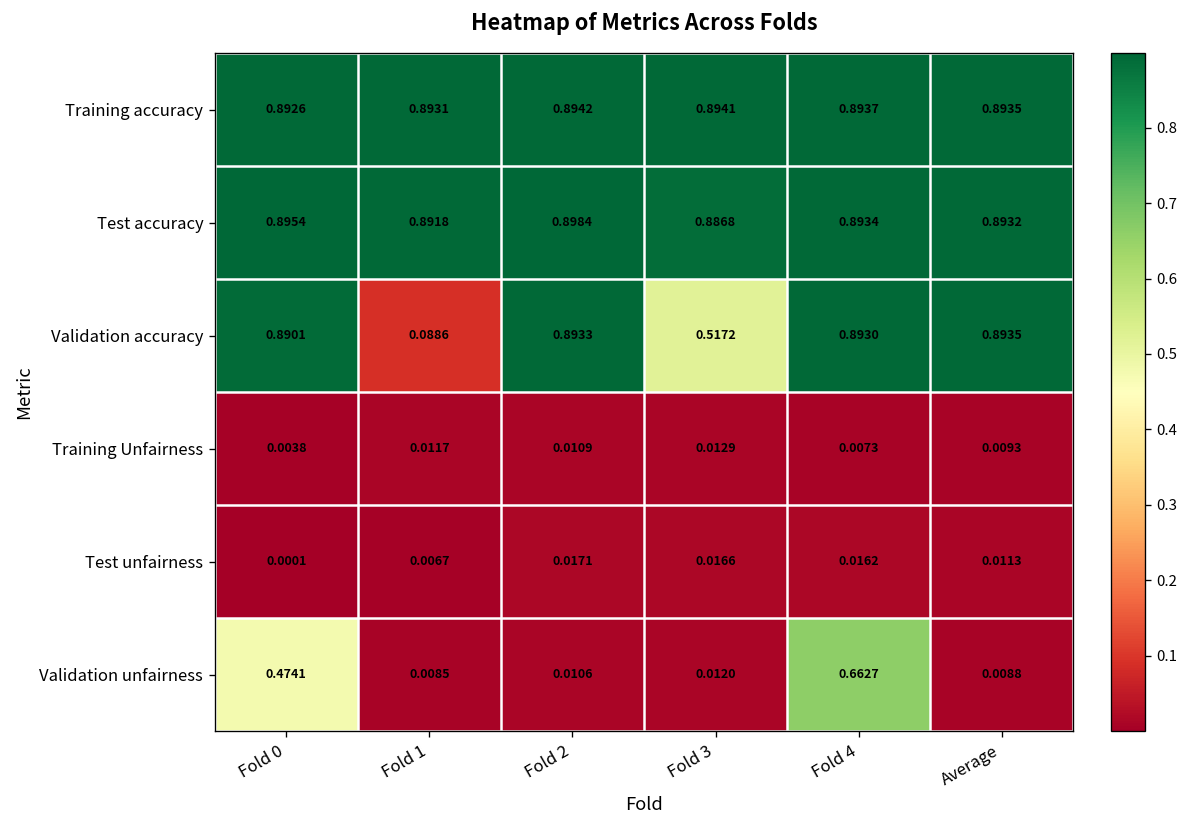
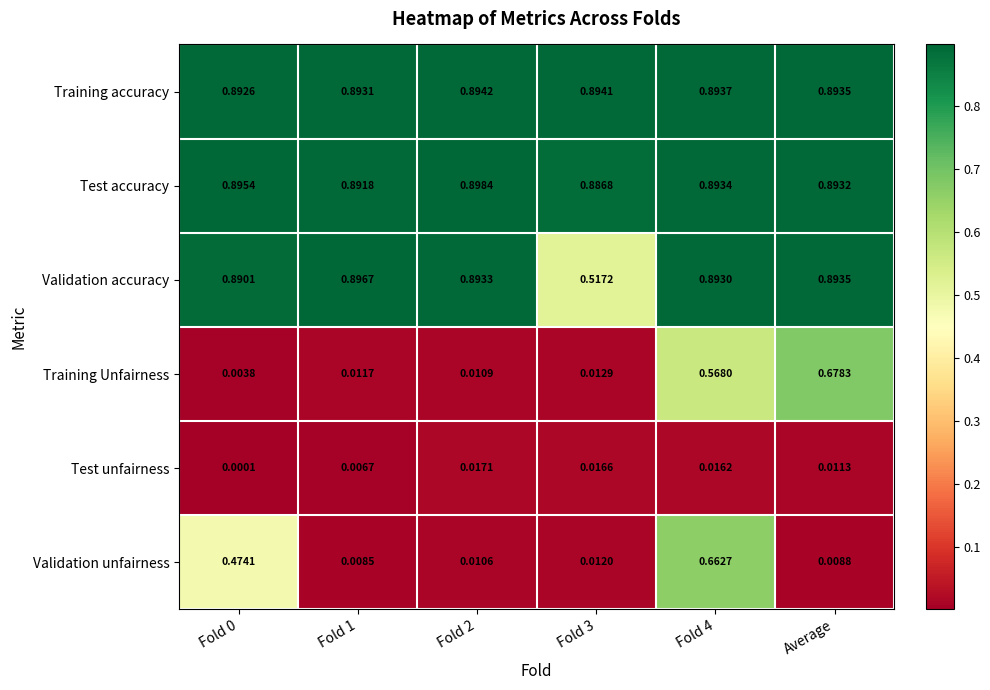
Validation accuracy, Fold 1: 0.0886 -> 0.8967
Training Unfairness, Fold 4: 0.0073 -> 0.5680
Training Unfairness, Average: 0.0093 -> 0.6783
